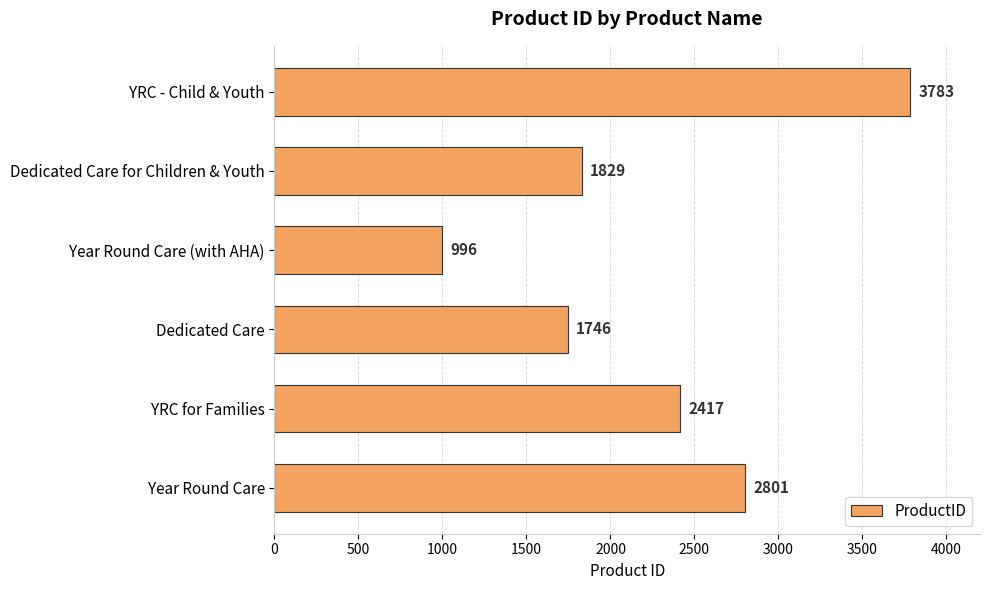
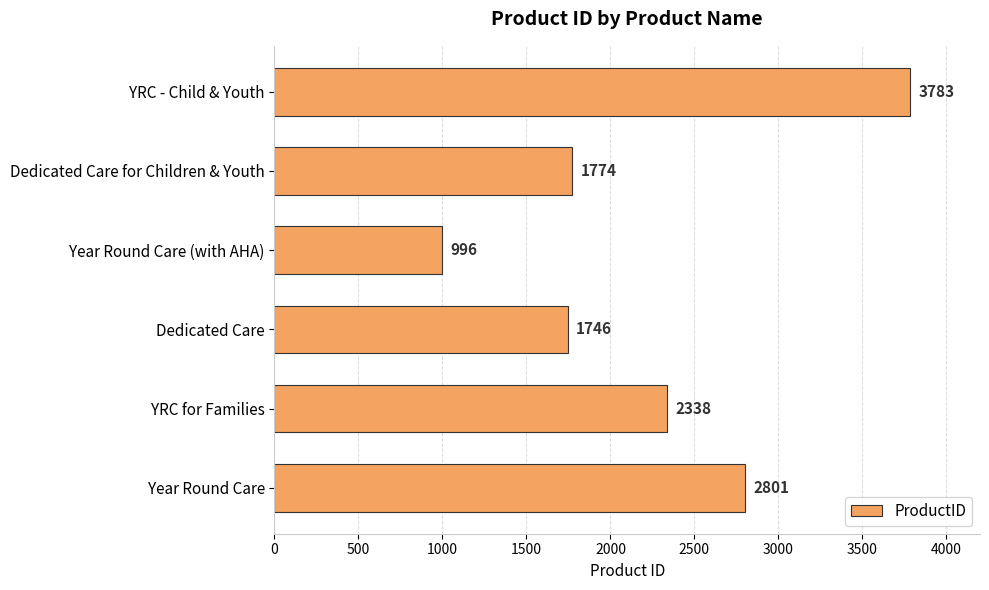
Dedicated Care for Children & Youth: 1829 -> 1774
YRC for Families: 2417 -> 2338
